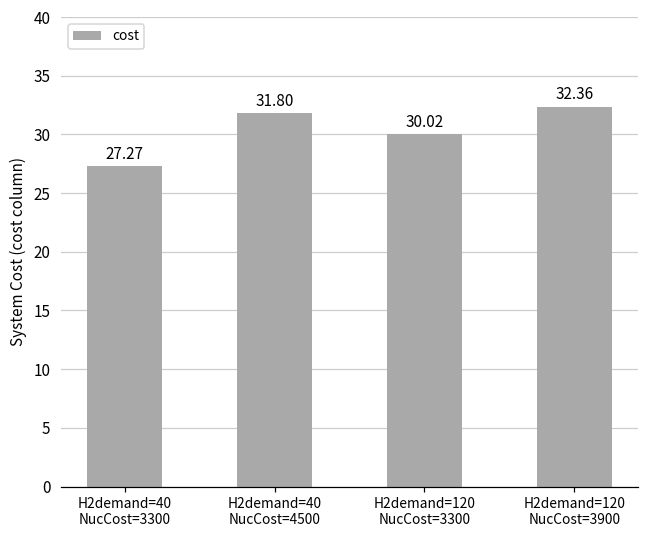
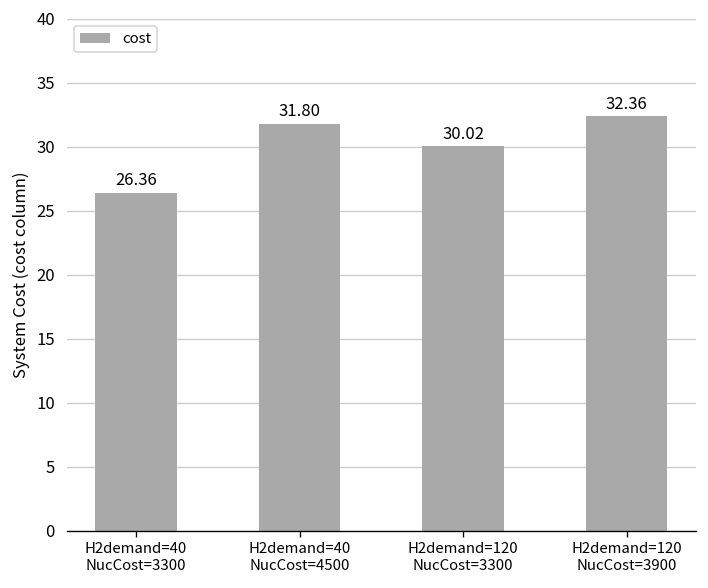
H2demand=40 NucCost=3300: 27.27 -> 26.36
